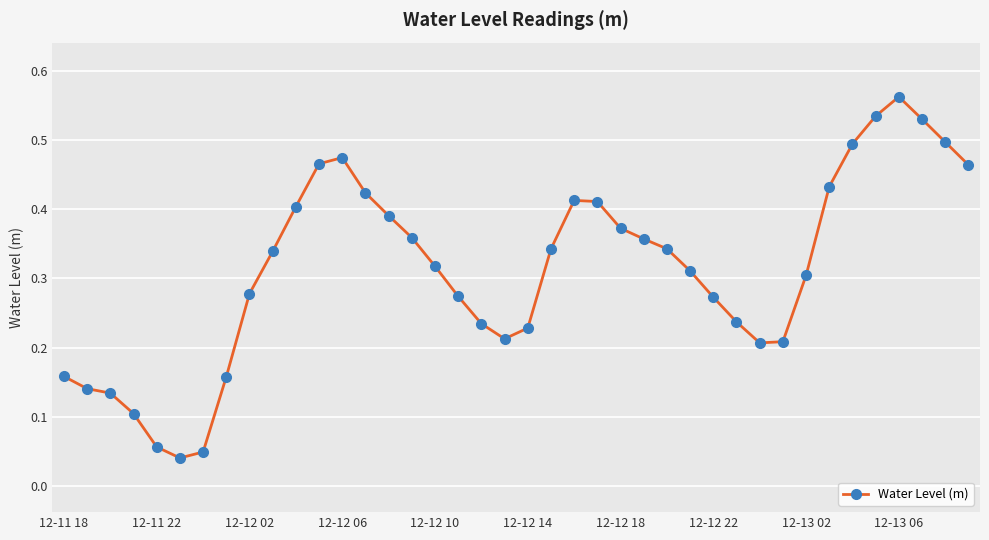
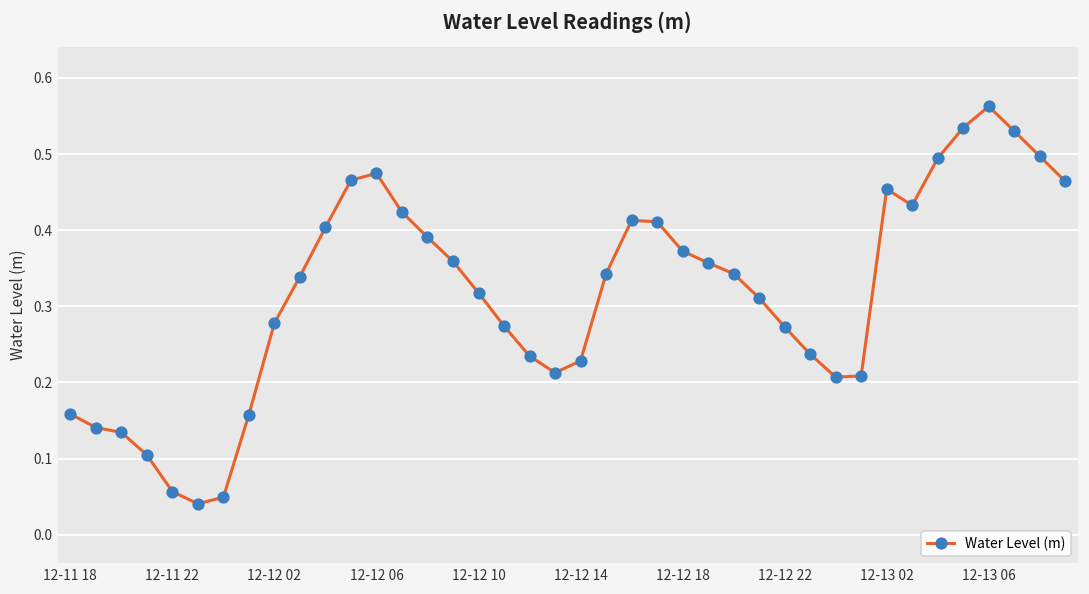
12-13 02: 0.30 -> 0.45
